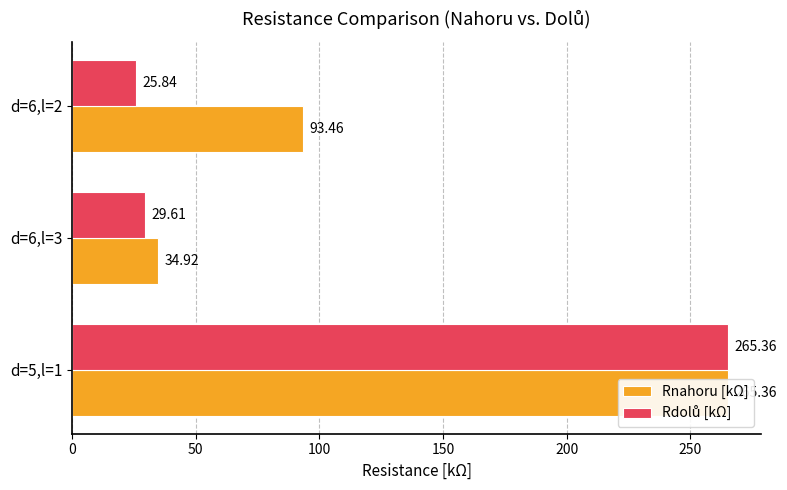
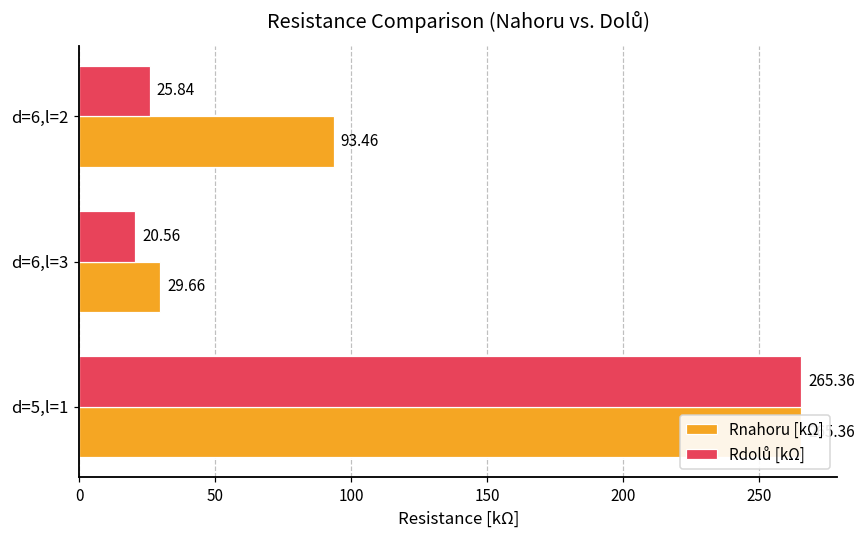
Rdolů [kΩ], d=6,l=3: 29.61 -> 20.56
Rnahoru [kΩ], d=6,l=3: 34.92 -> 29.66
